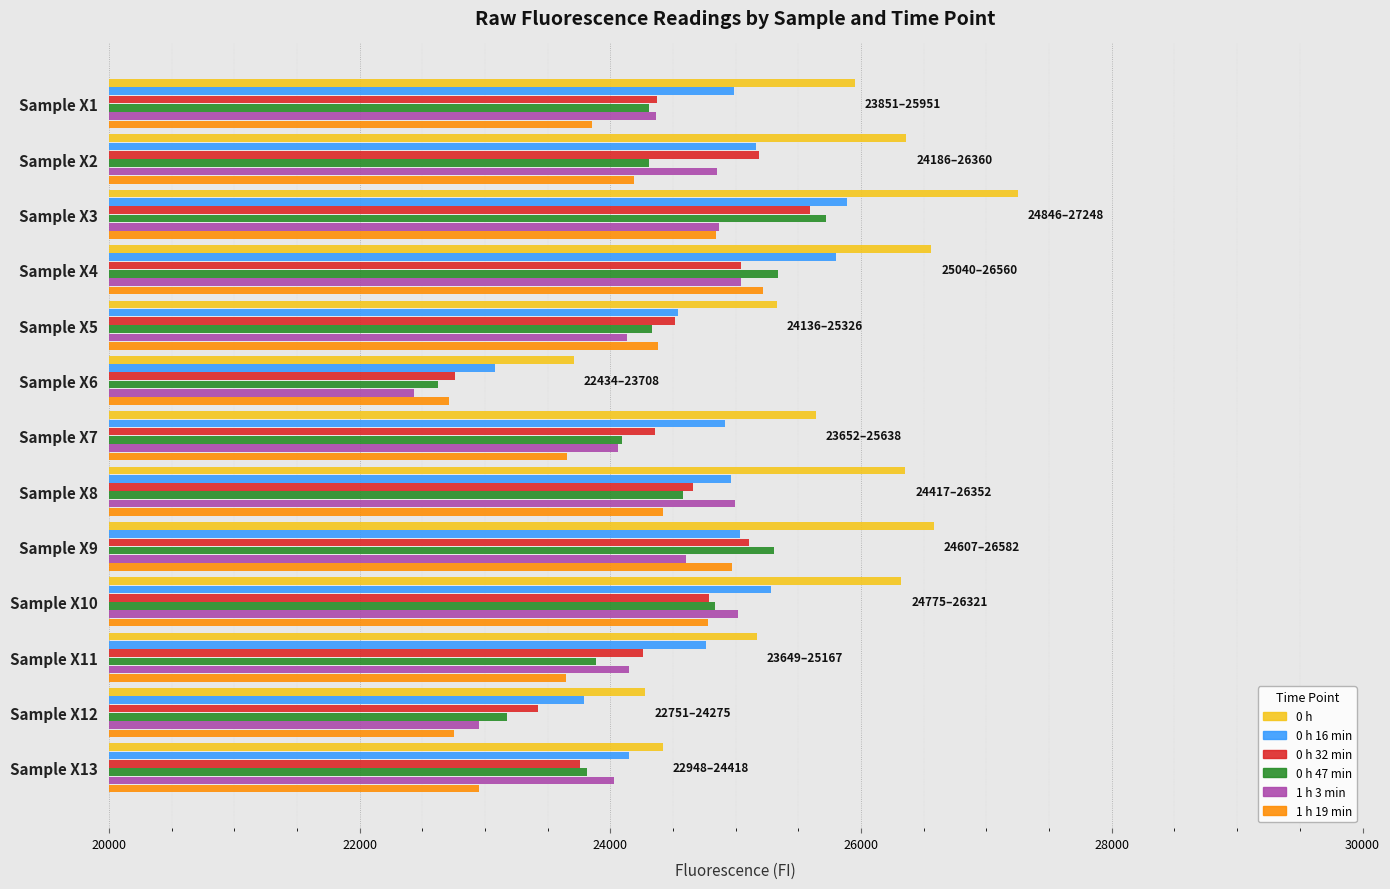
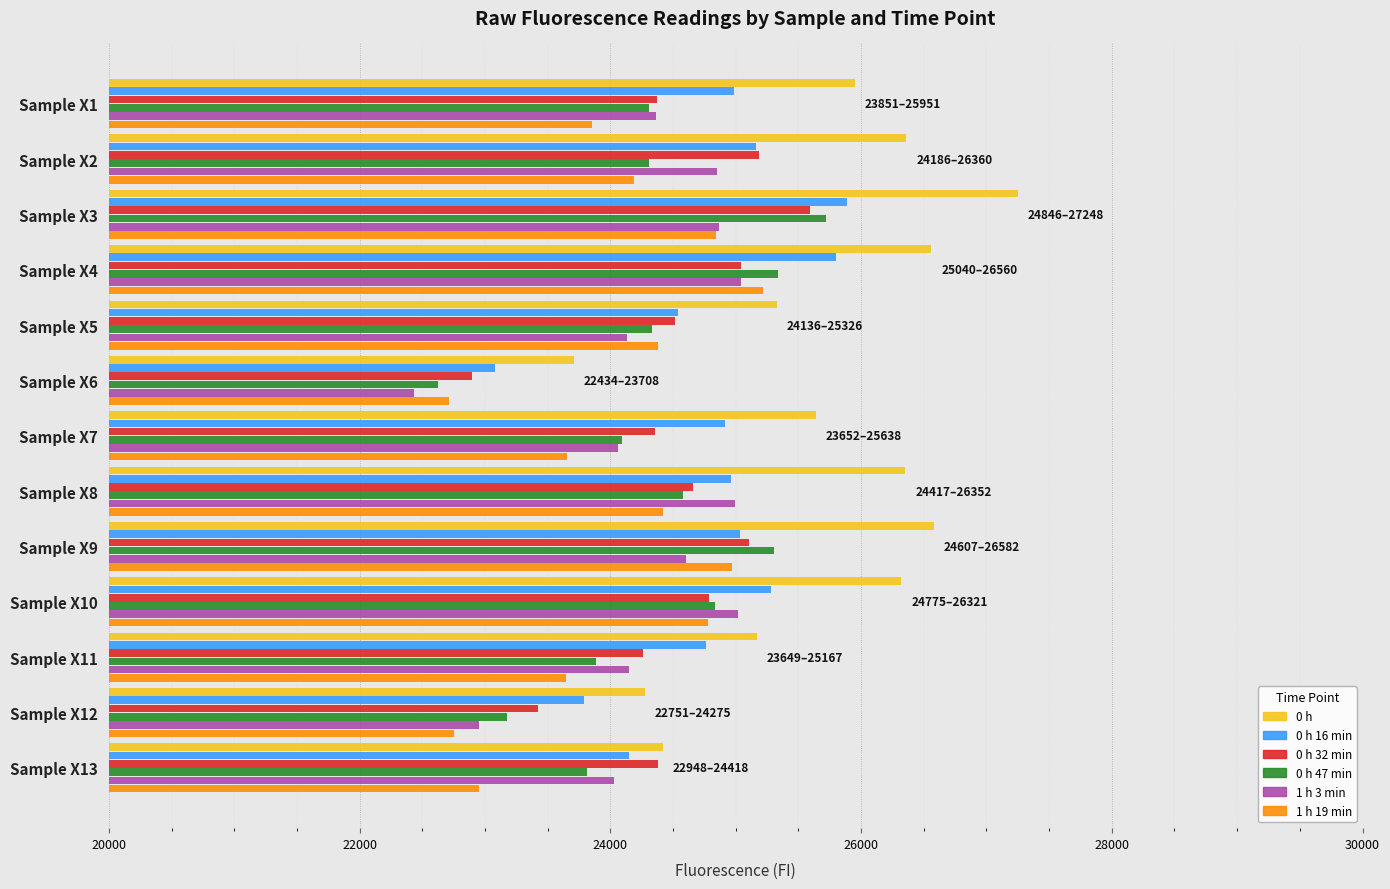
0 h 32 min, Sample X6: 22760 -> 22890
0 h 32 min, Sample X13: 23750 -> 24380
